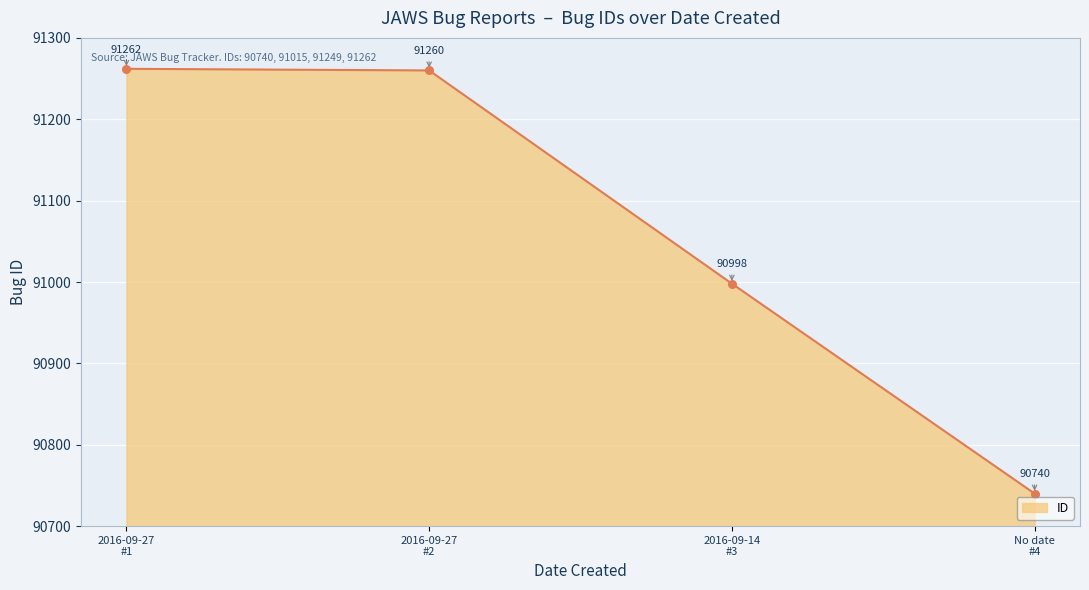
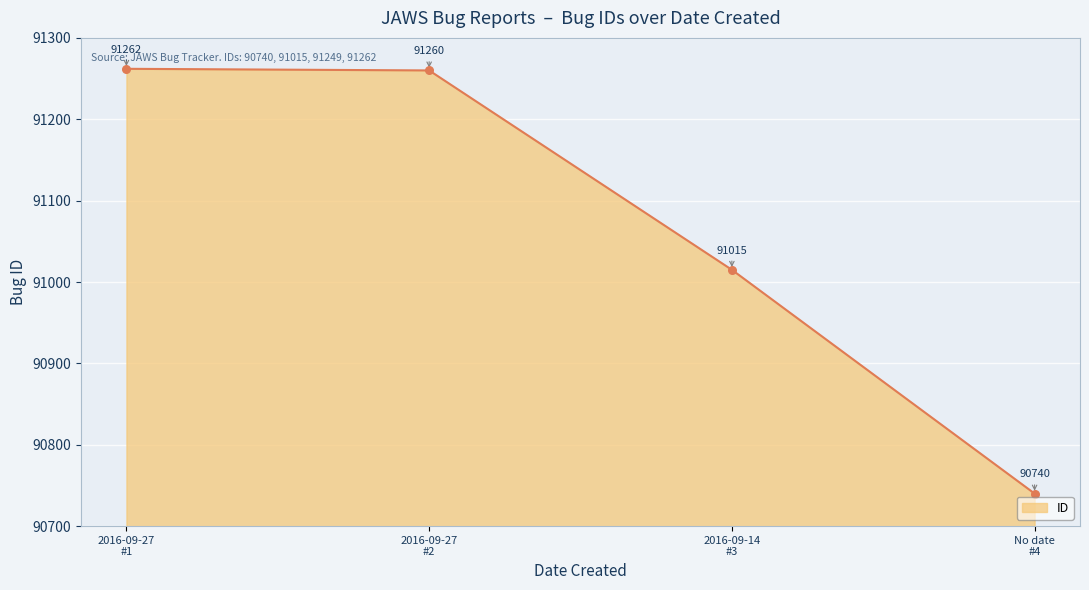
2016-09-14 #3: 90998 -> 91015
